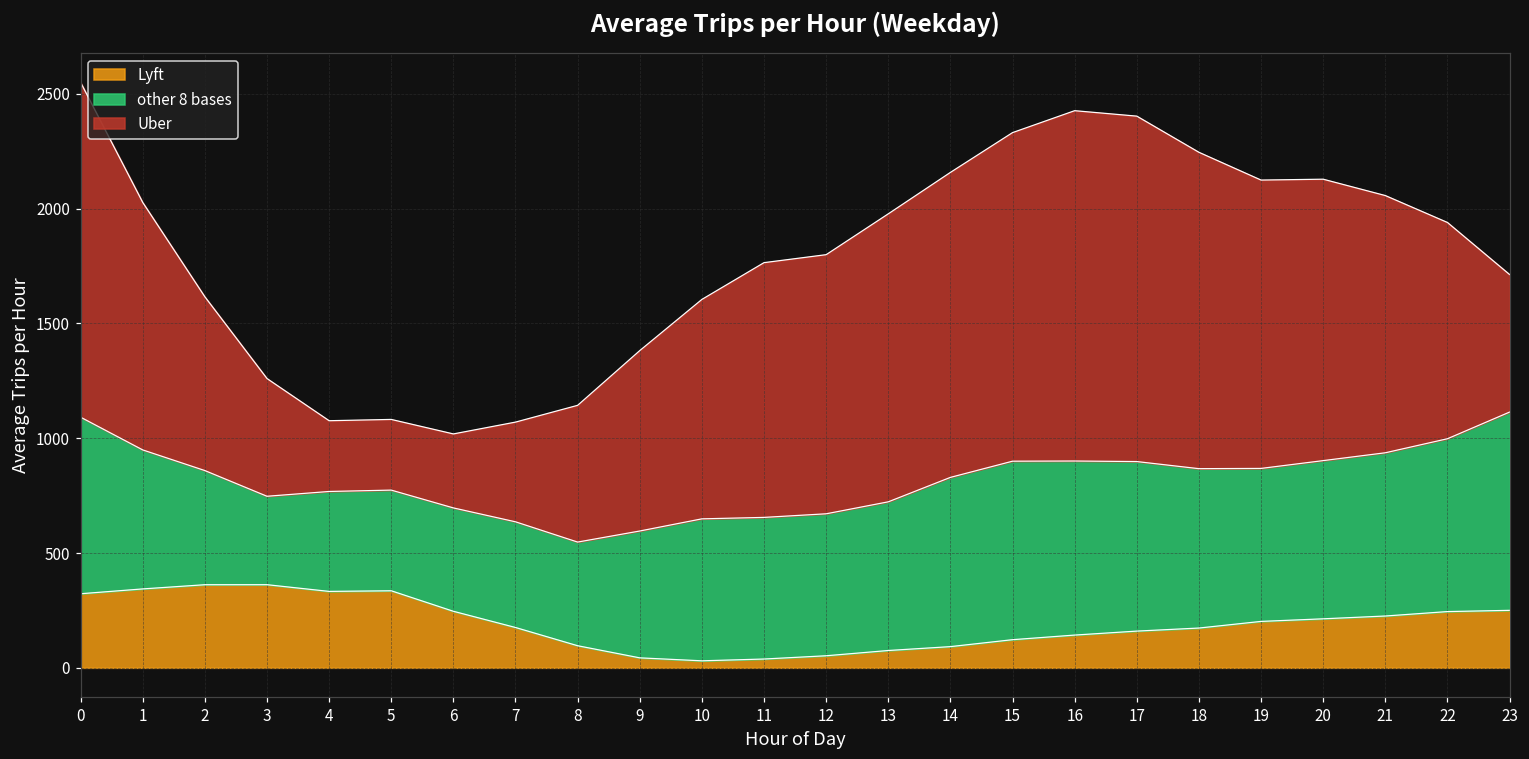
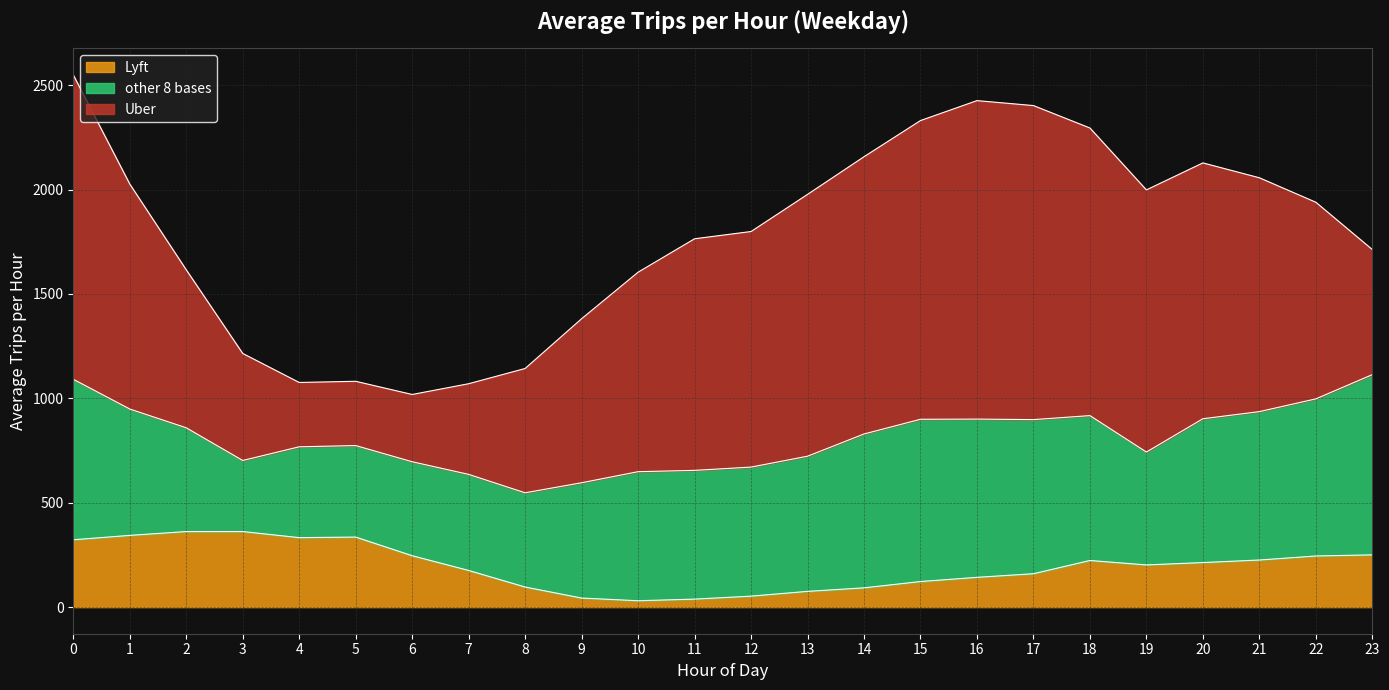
other 8 bases, 3: 390 -> 340
Lyft, 18: 170 -> 220
other 8 bases, 19: 670 -> 540
